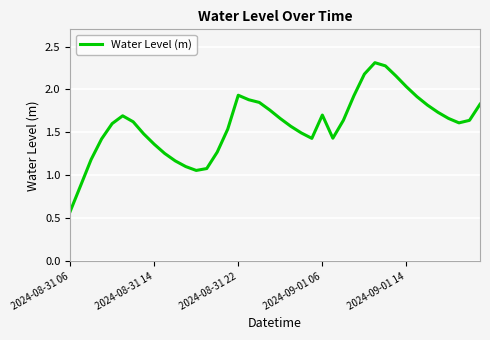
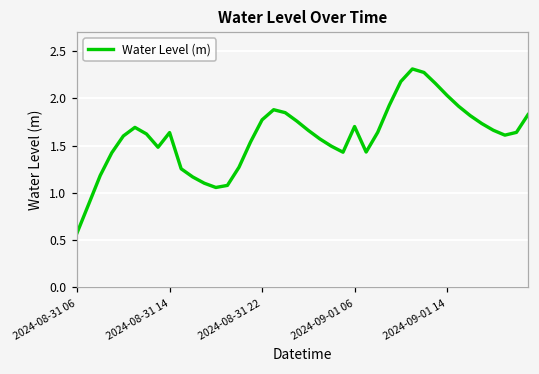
2024-08-31 14: 1.4 -> 1.6
2024-08-31 22: 1.9 -> 1.8
